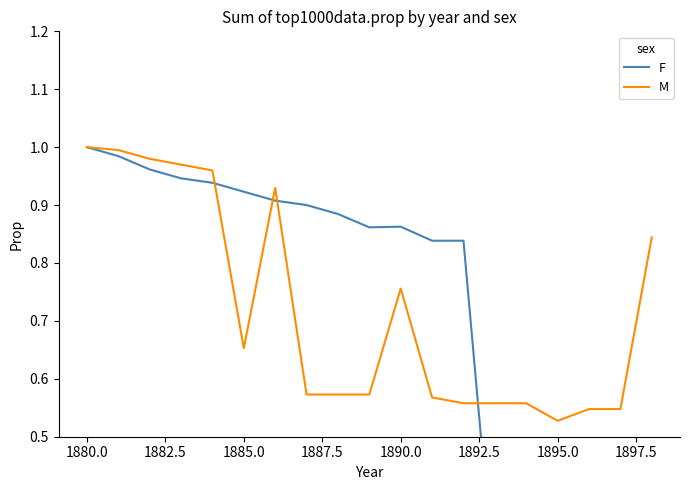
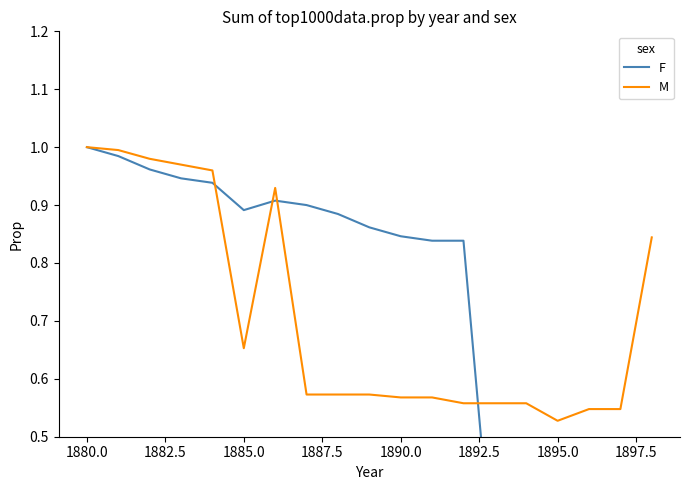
F, 1885.0: 0.92 -> 0.89
F, 1890.0: 0.86 -> 0.85
M, 1890.0: 0.76 -> 0.57
